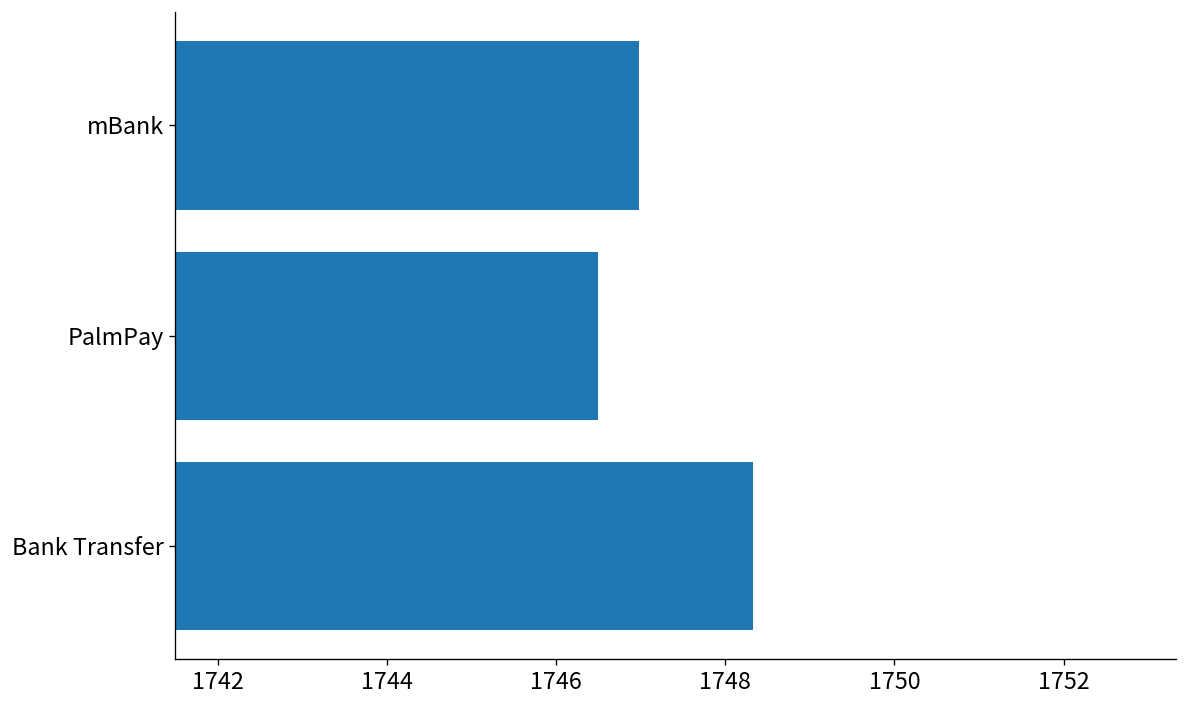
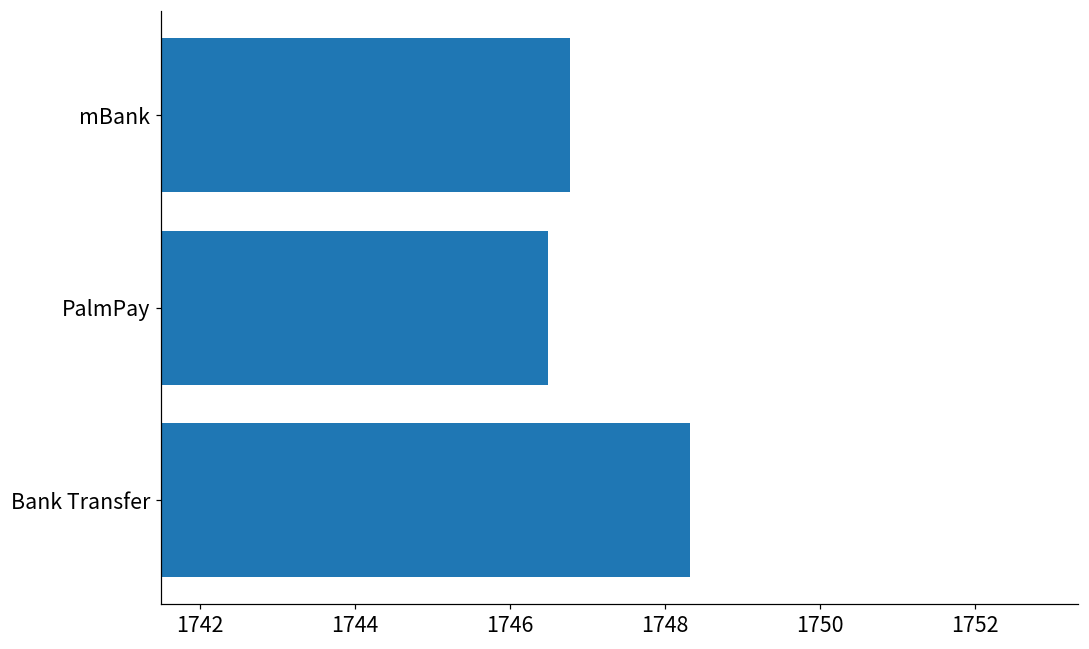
mBank: 1747.0 -> 1746.8
